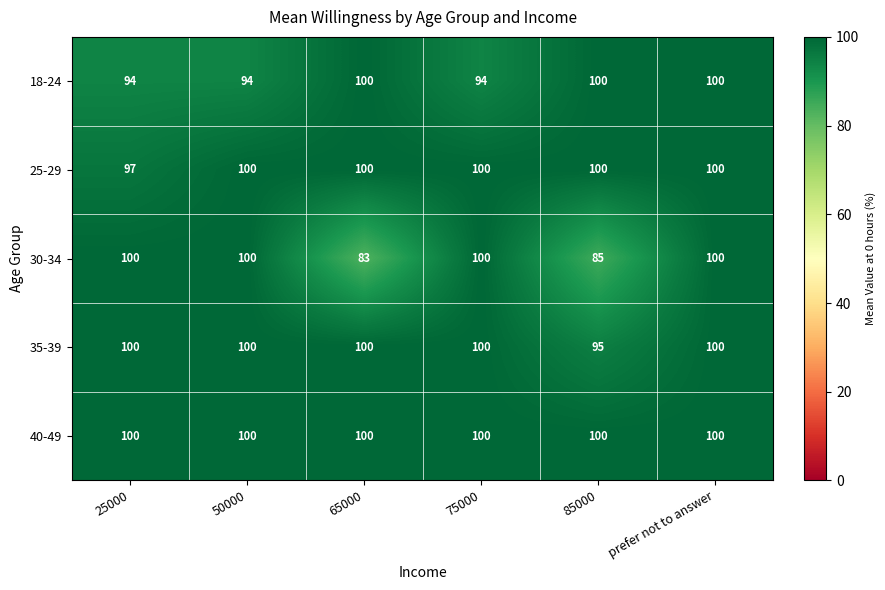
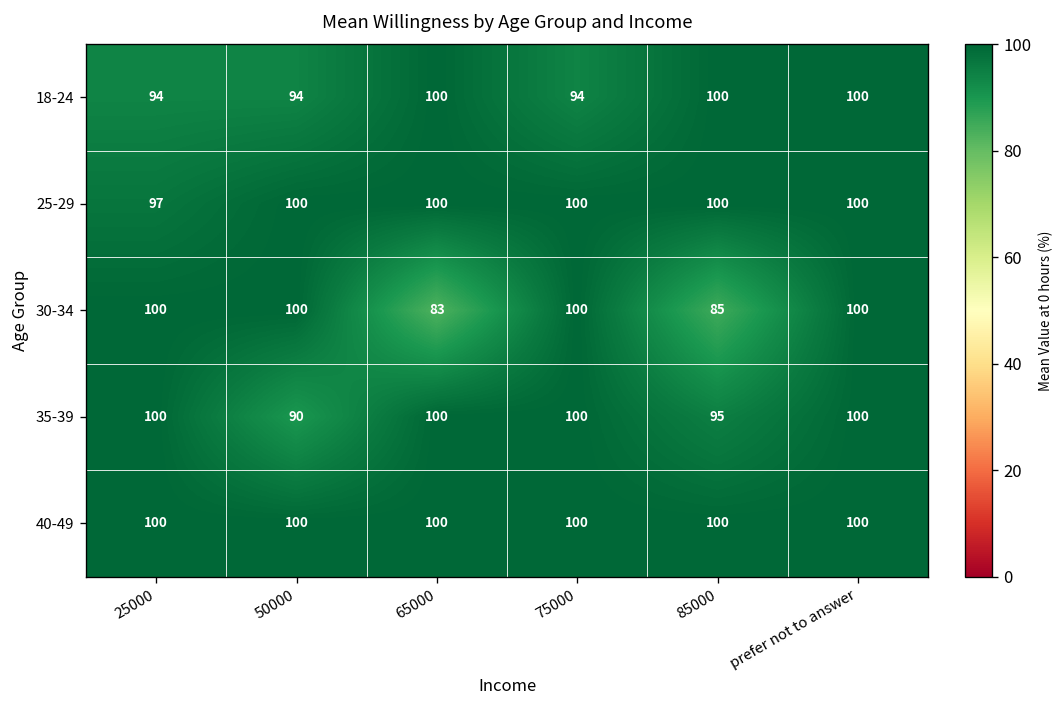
35-39, 50000: 100 -> 90
